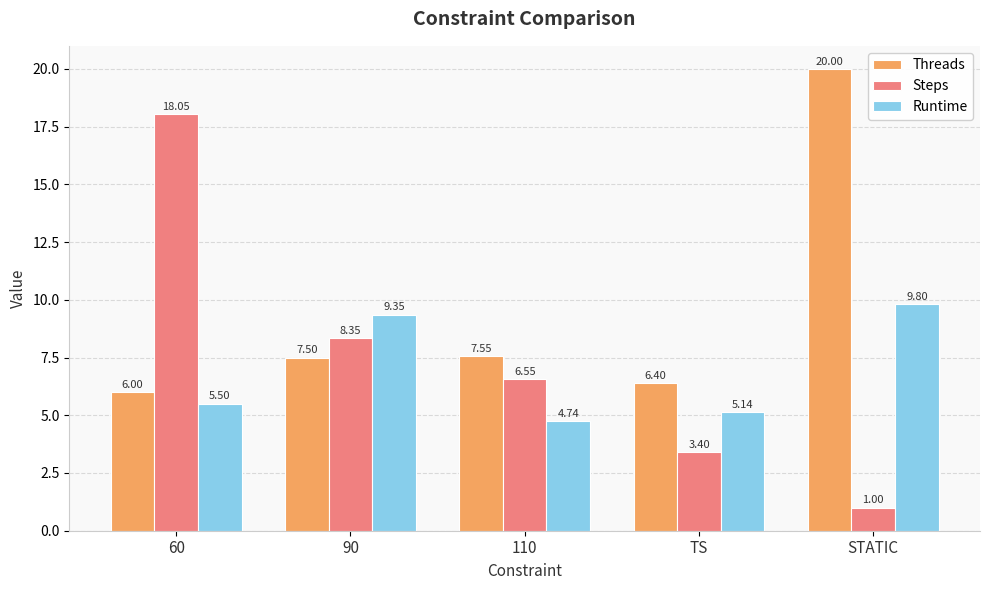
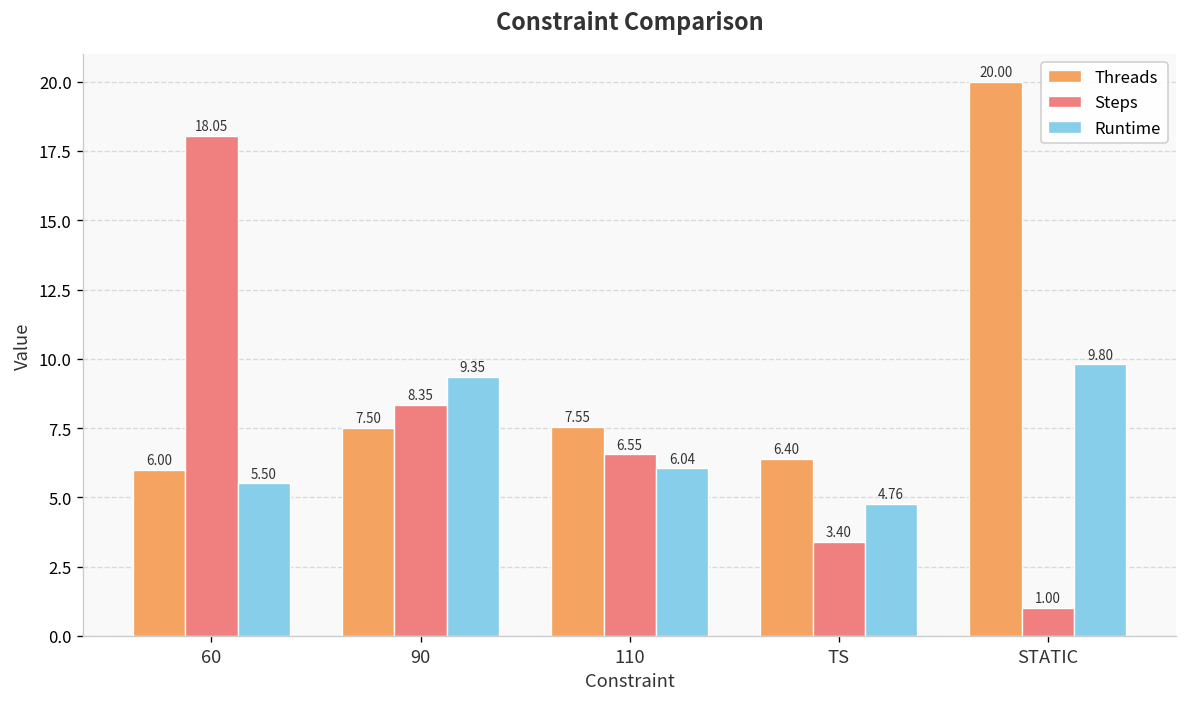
Runtime, 110: 4.74 -> 6.04
Runtime, TS: 5.14 -> 4.76
